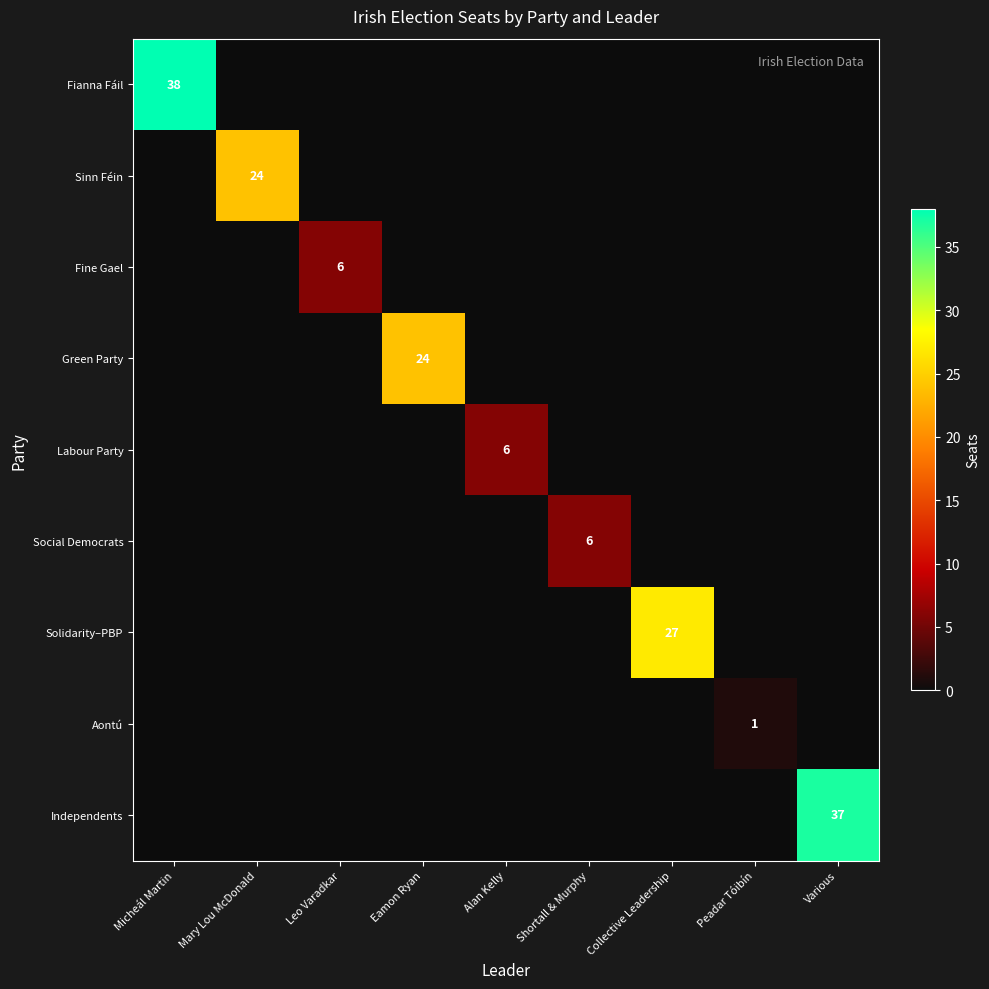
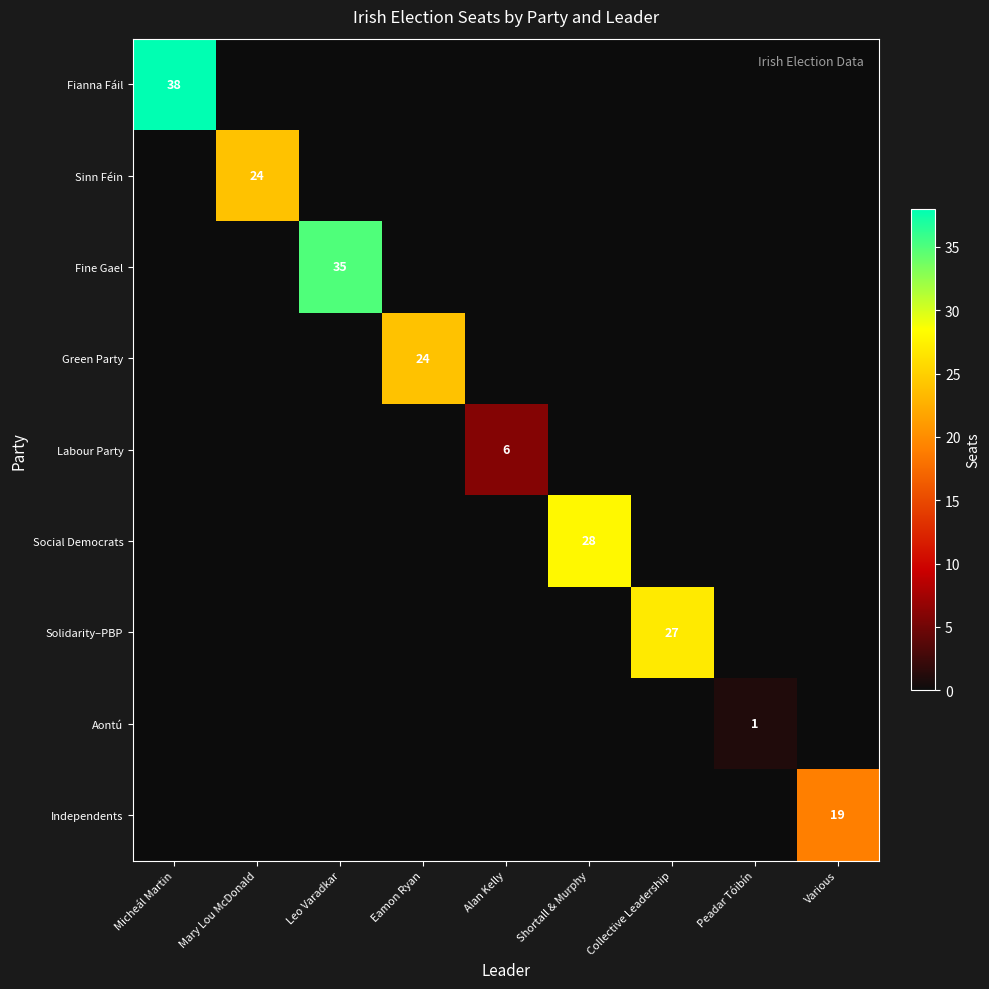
Fine Gael, Leo Varadkar: 6 -> 35
Social Democrats, Shortall & Murphy: 6 -> 28
Independents, Various: 37 -> 19
